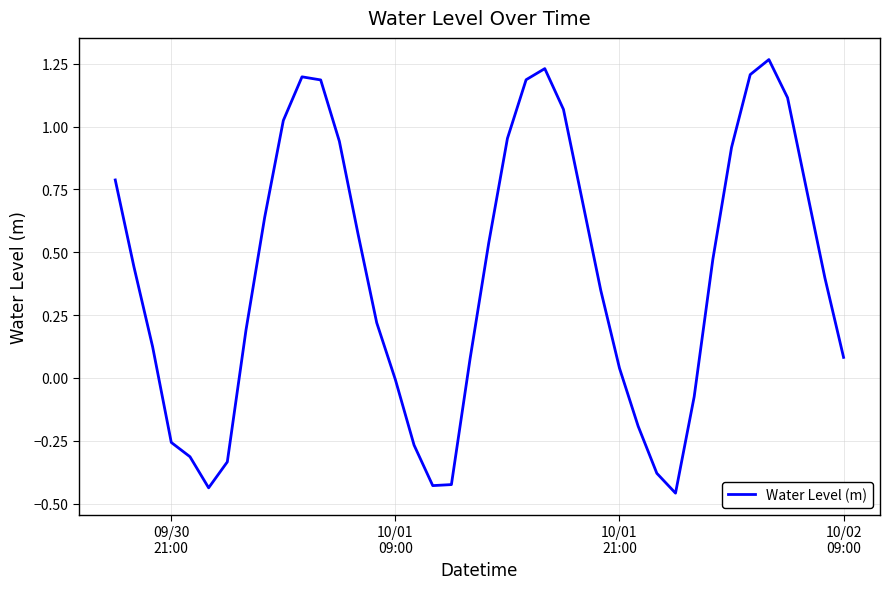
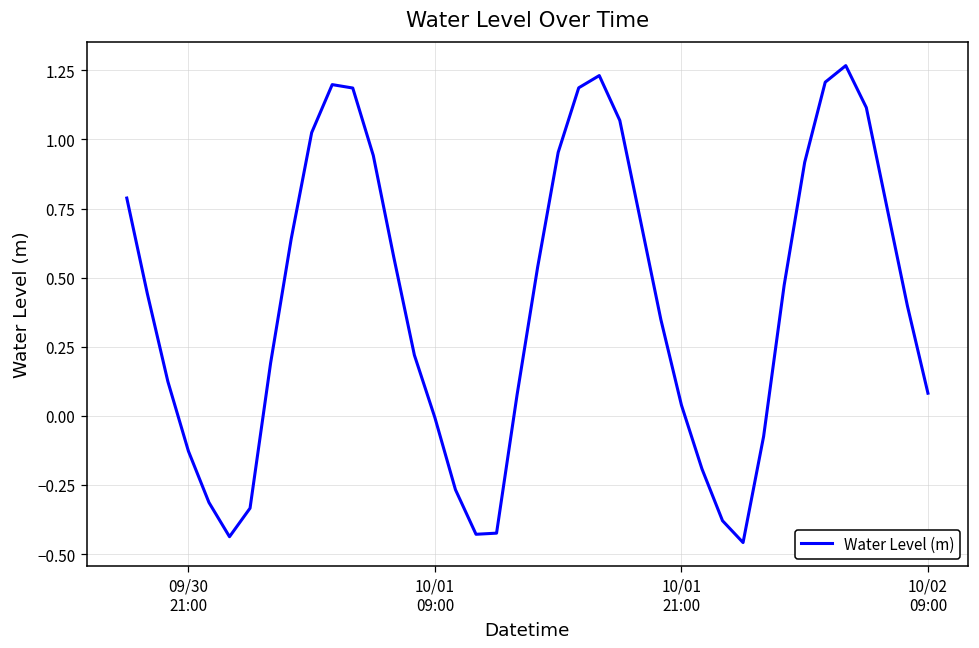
09/30 21:00: -0.26 -> -0.13
